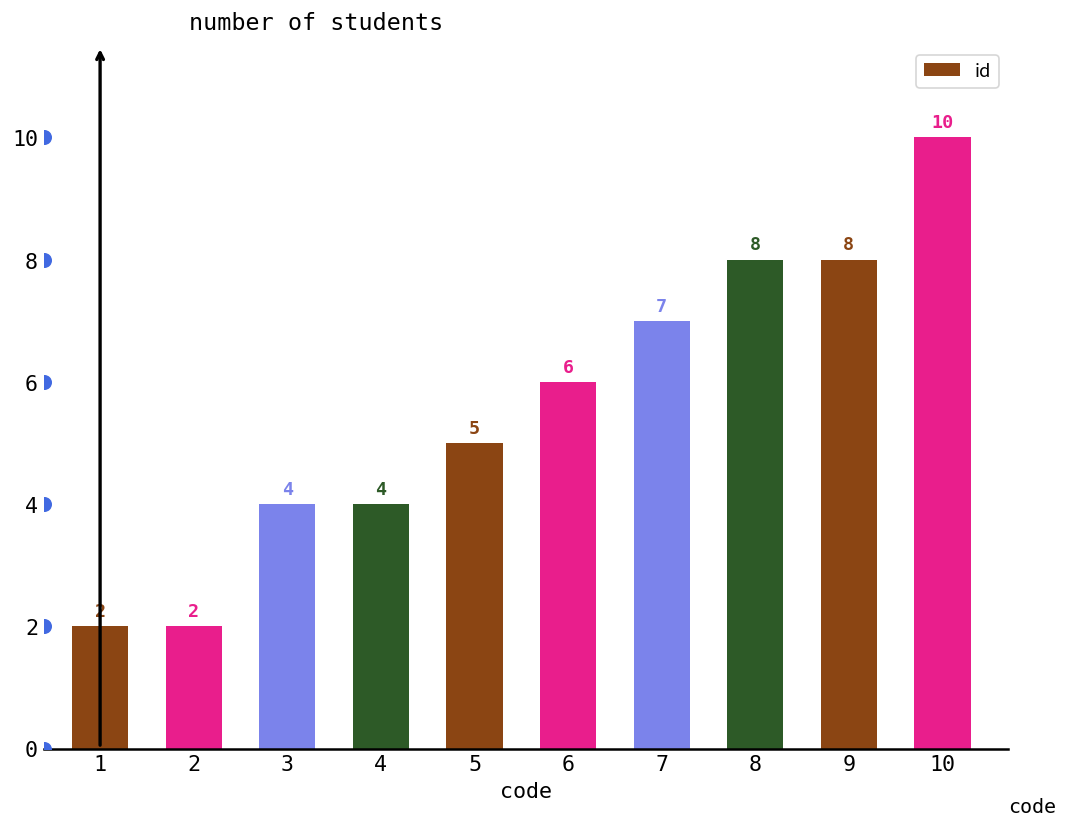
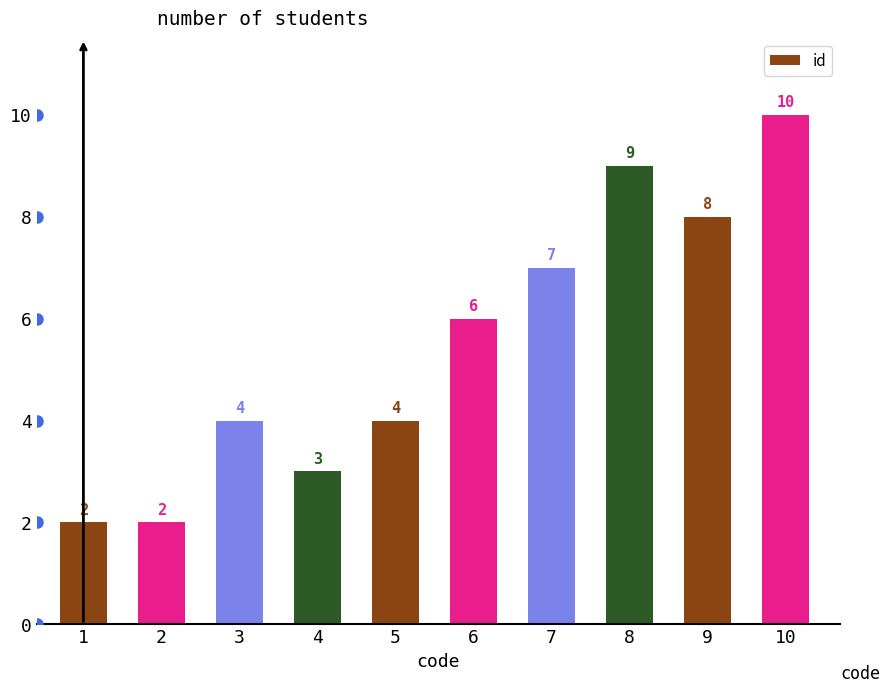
4: 4 -> 3
5: 5 -> 4
8: 8 -> 9
